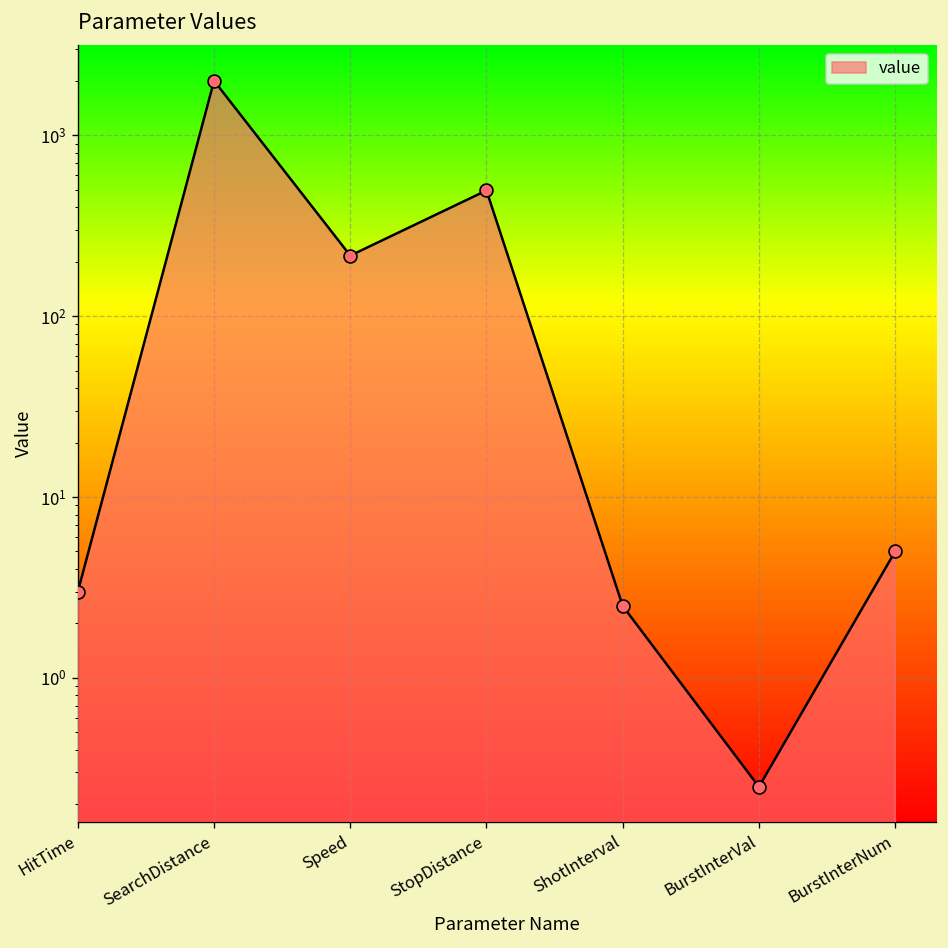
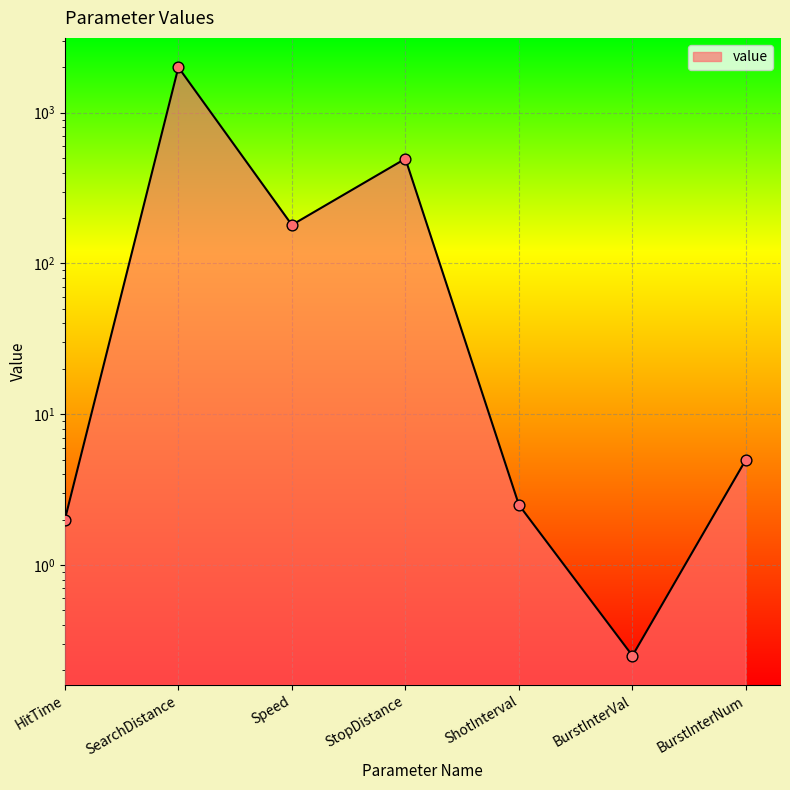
HitTime: 3 -> 2
Speed: 220 -> 180
